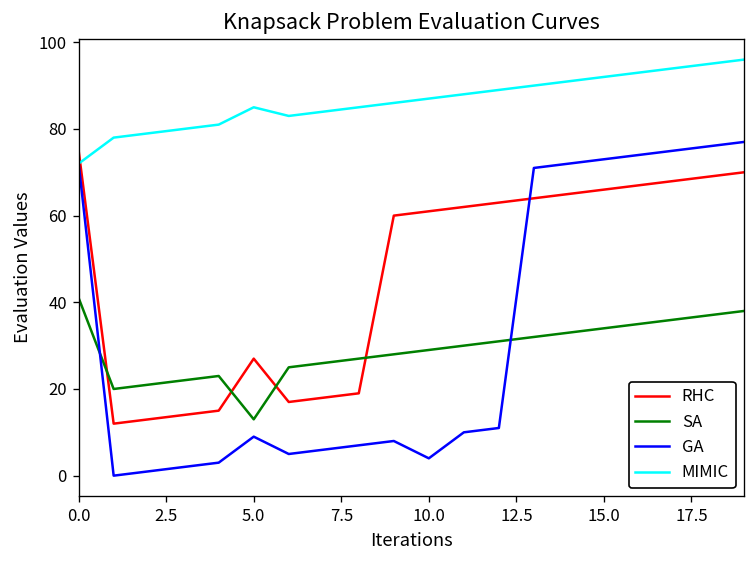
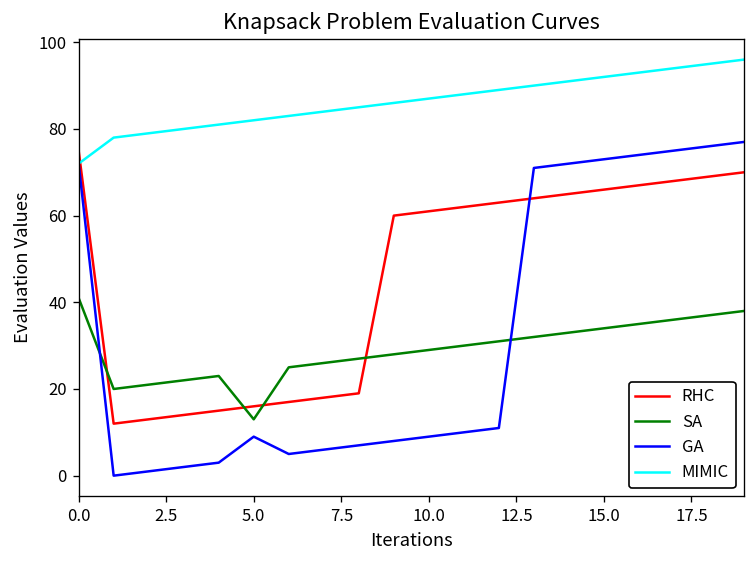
RHC, 5.0: 27 -> 16
MIMIC, 5.0: 85 -> 82
GA, 10.0: 4 -> 9
